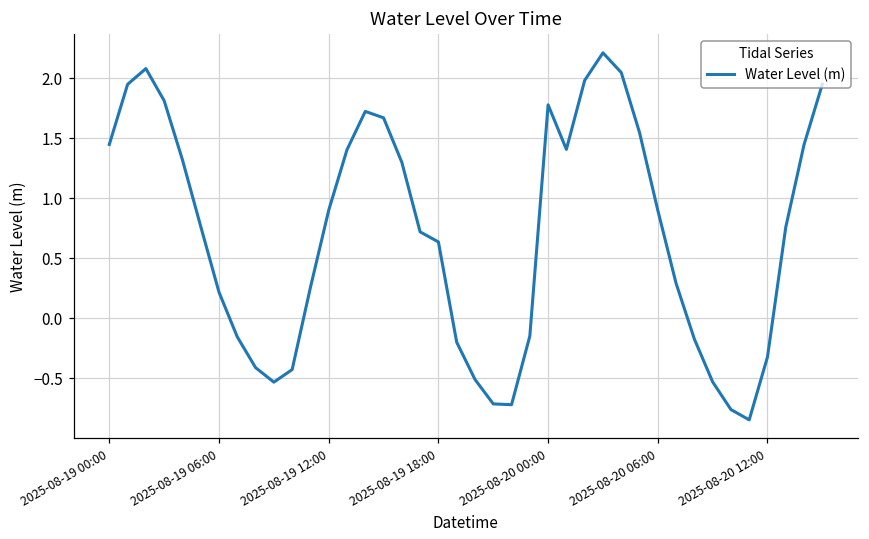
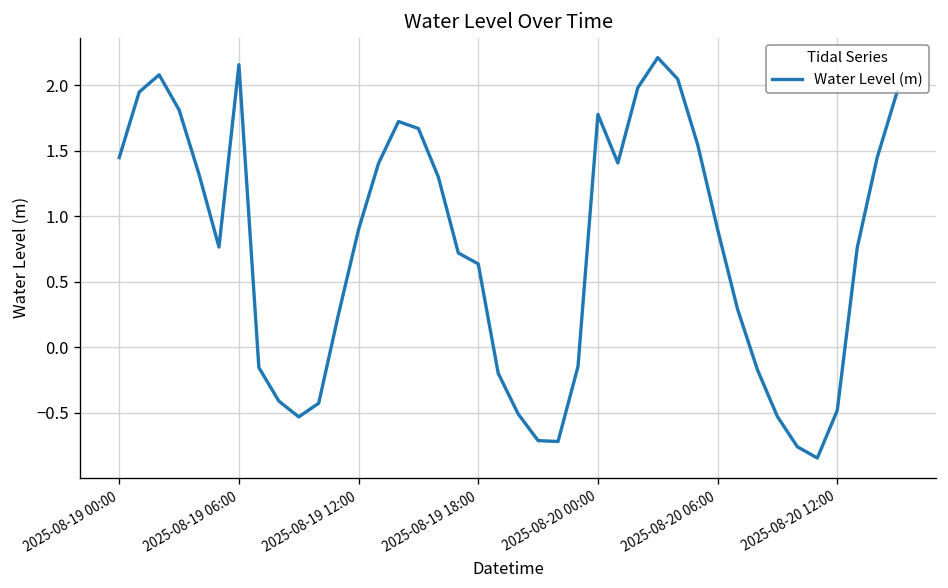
2025-08-19 06:00: 0.22 -> 2.16
2025-08-20 12:00: -0.32 -> -0.48
